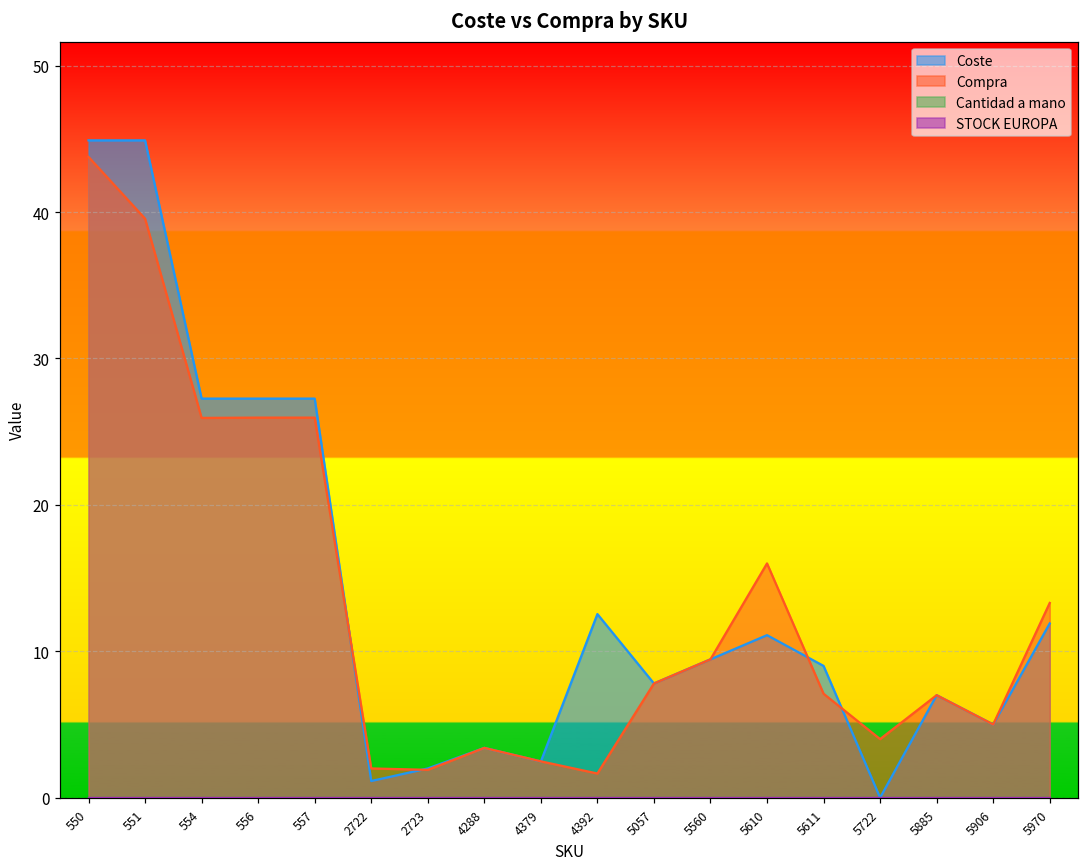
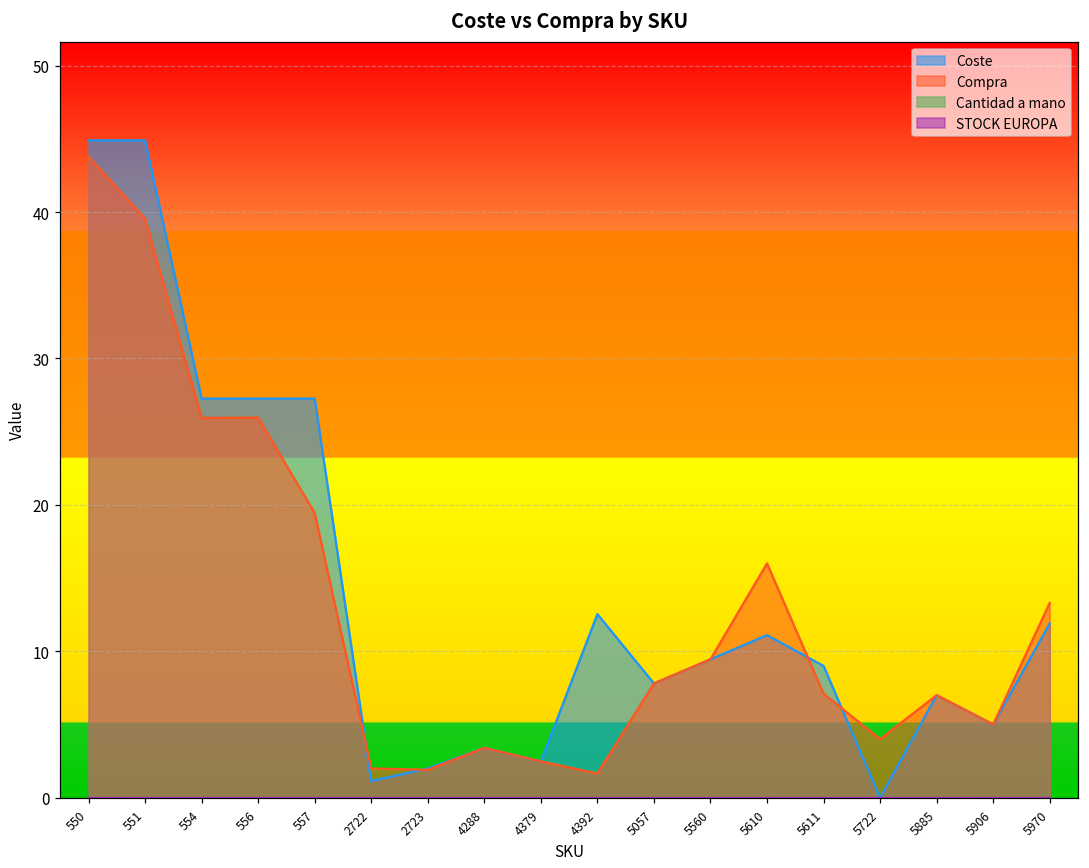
Compra, 557: 26.0 -> 19.4
